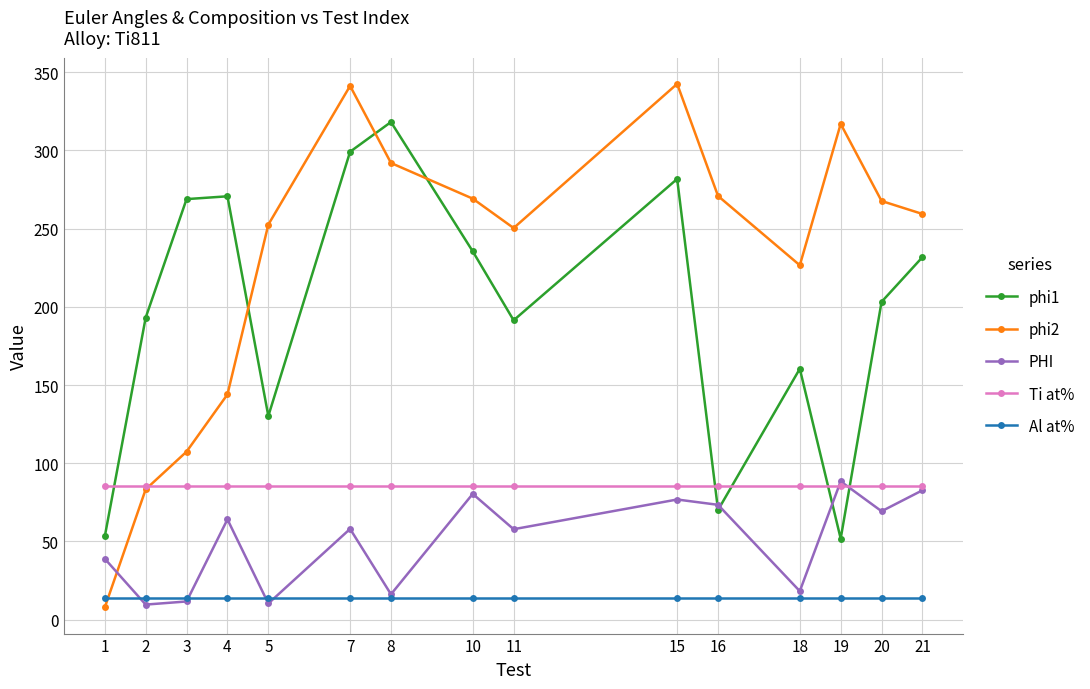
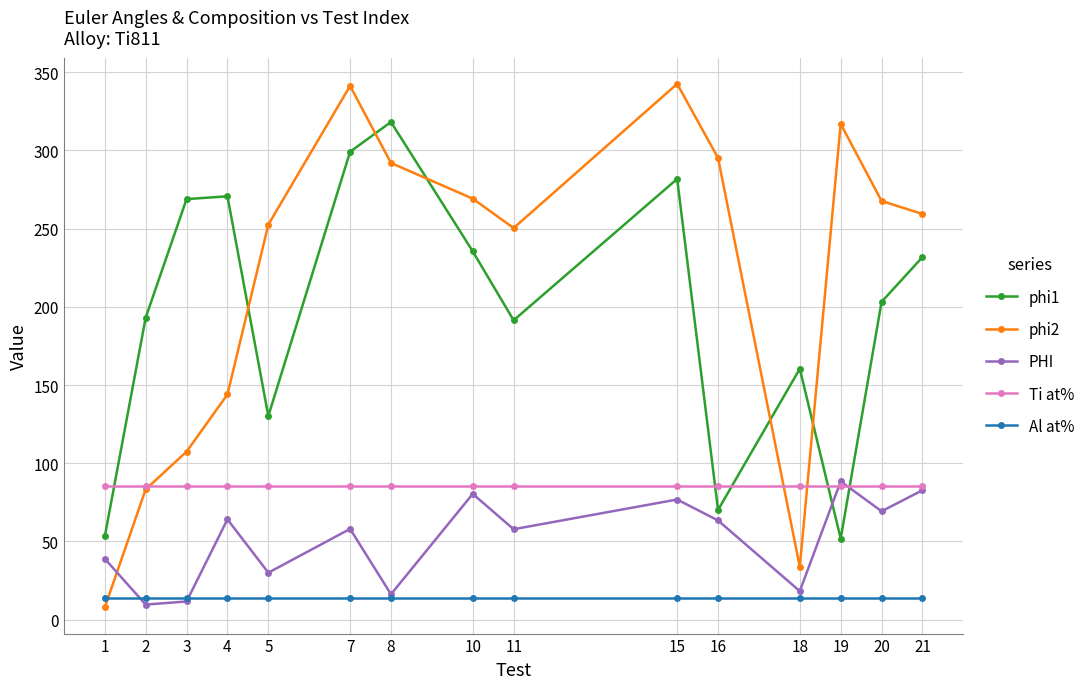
PHI, 5: 10 -> 30
phi2, 16: 271 -> 295
PHI, 16: 73 -> 63
phi2, 18: 227 -> 34
